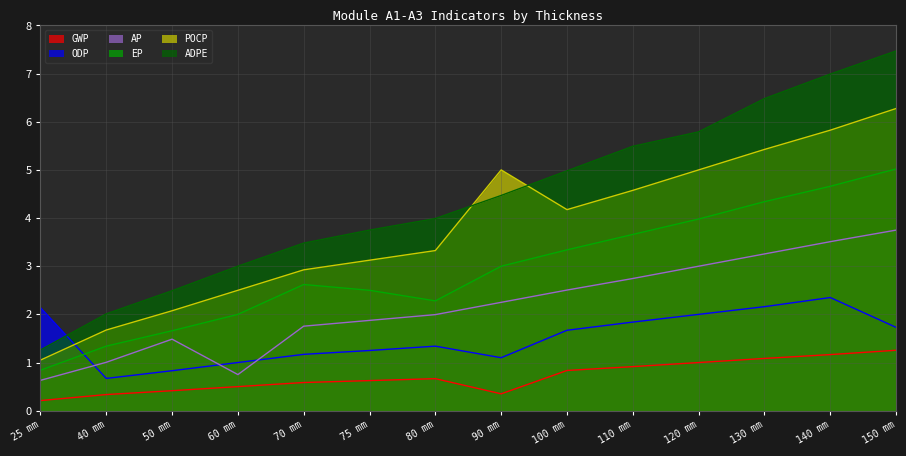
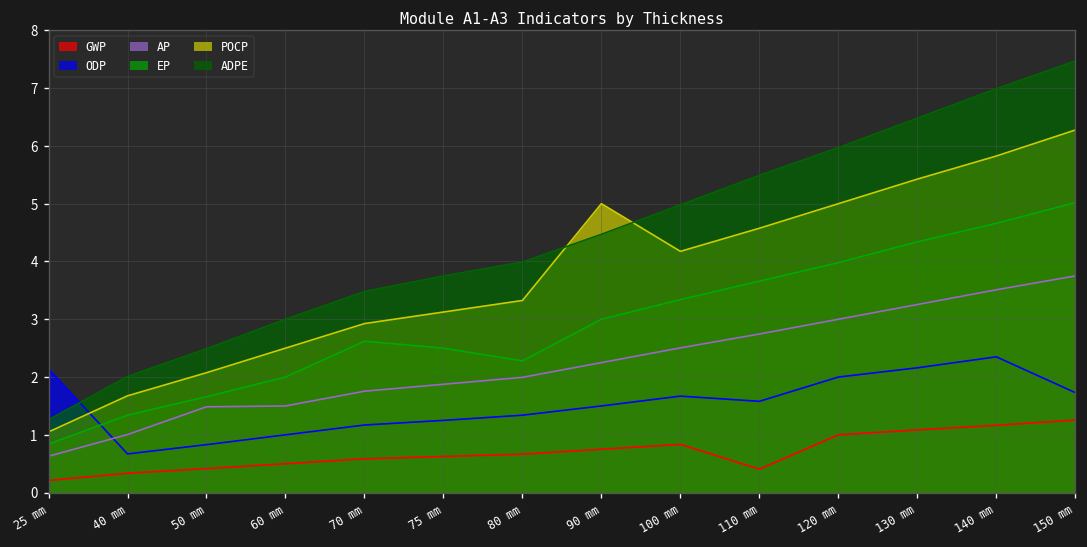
AP, 60 mm: 0.8 -> 1.5
GWP, 90 mm: 0.4 -> 0.8
ODP, 90 mm: 1.1 -> 1.5
GWP, 110 mm: 0.9 -> 0.4
ODP, 110 mm: 1.8 -> 1.6
ADPE, 120 mm: 5.8 -> 6.0
